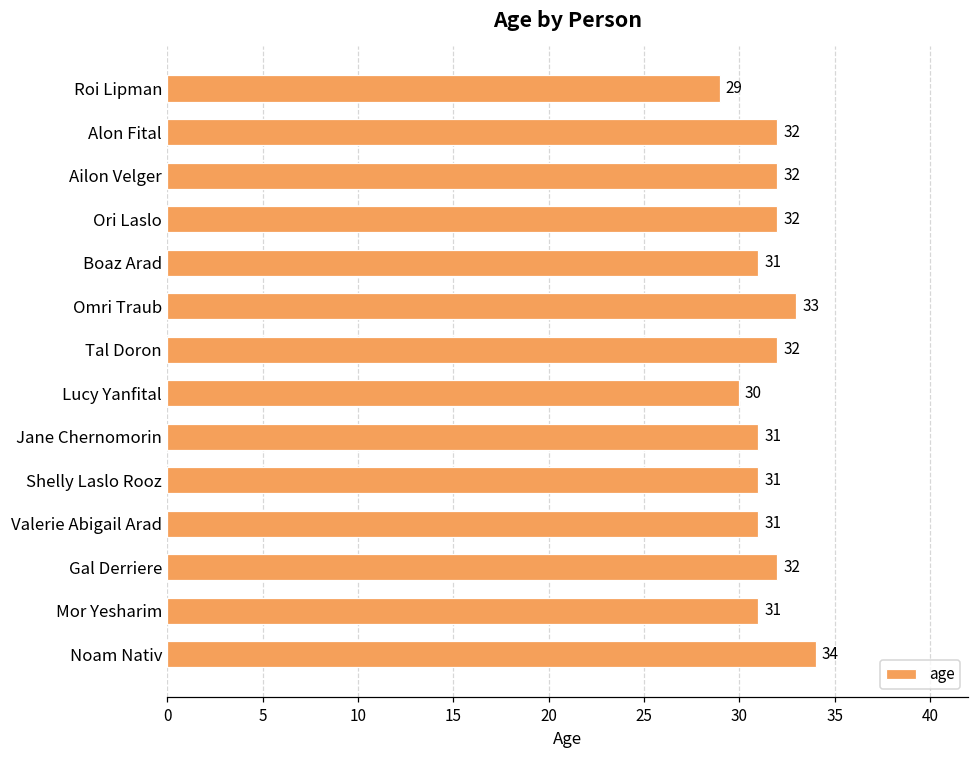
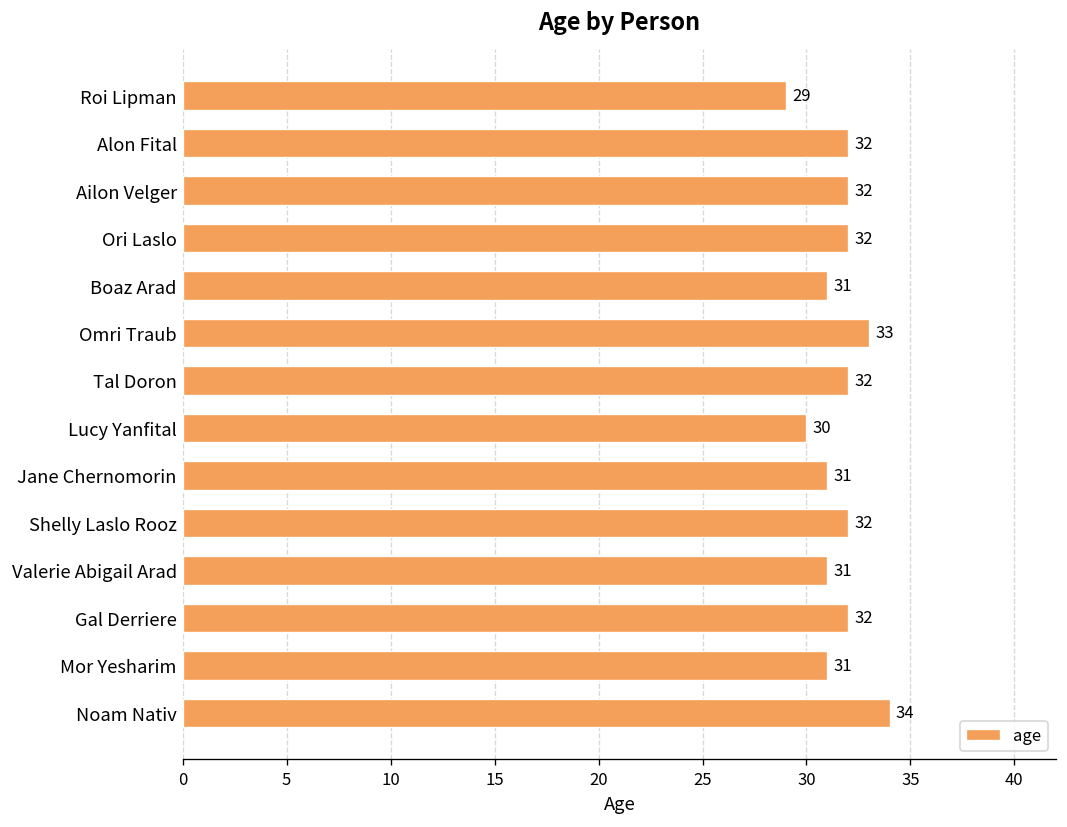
Shelly Laslo Rooz: 31 -> 32
